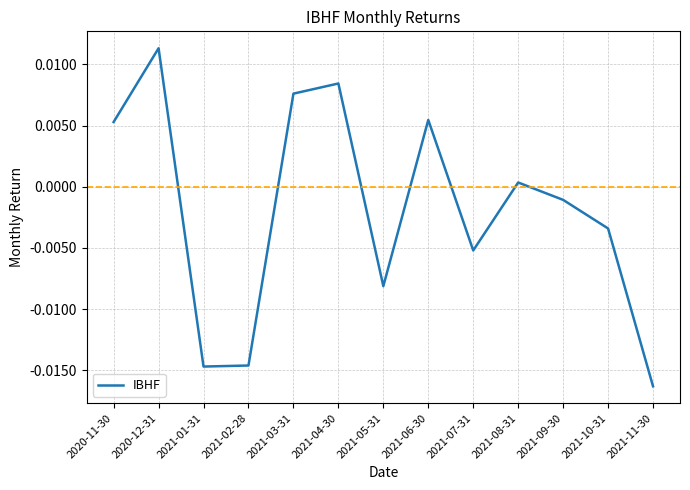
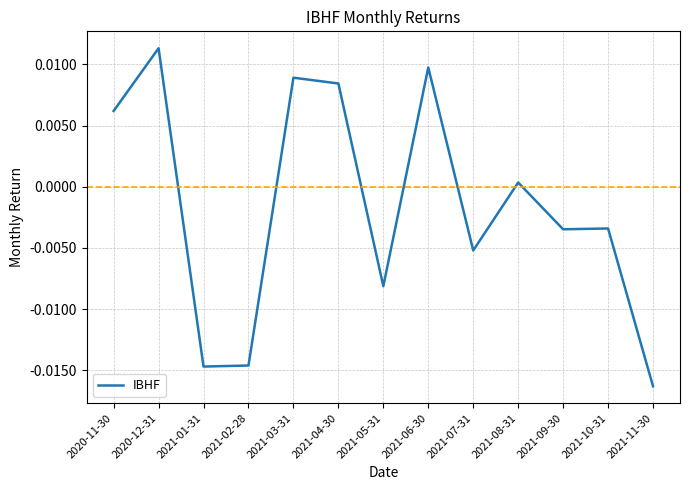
2020-11-30: 0.0053 -> 0.0062
2021-03-31: 0.0076 -> 0.0089
2021-06-30: 0.0055 -> 0.0098
2021-09-30: -0.0011 -> -0.0035
